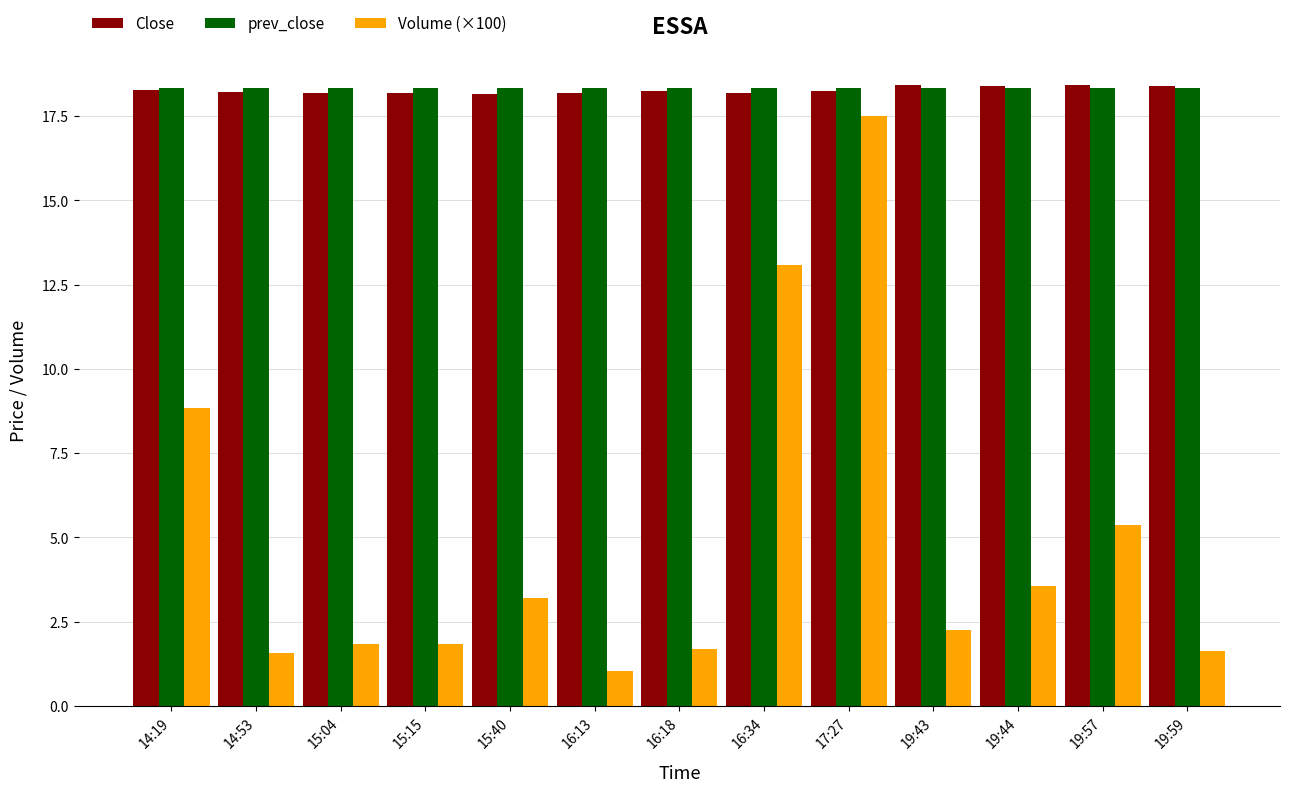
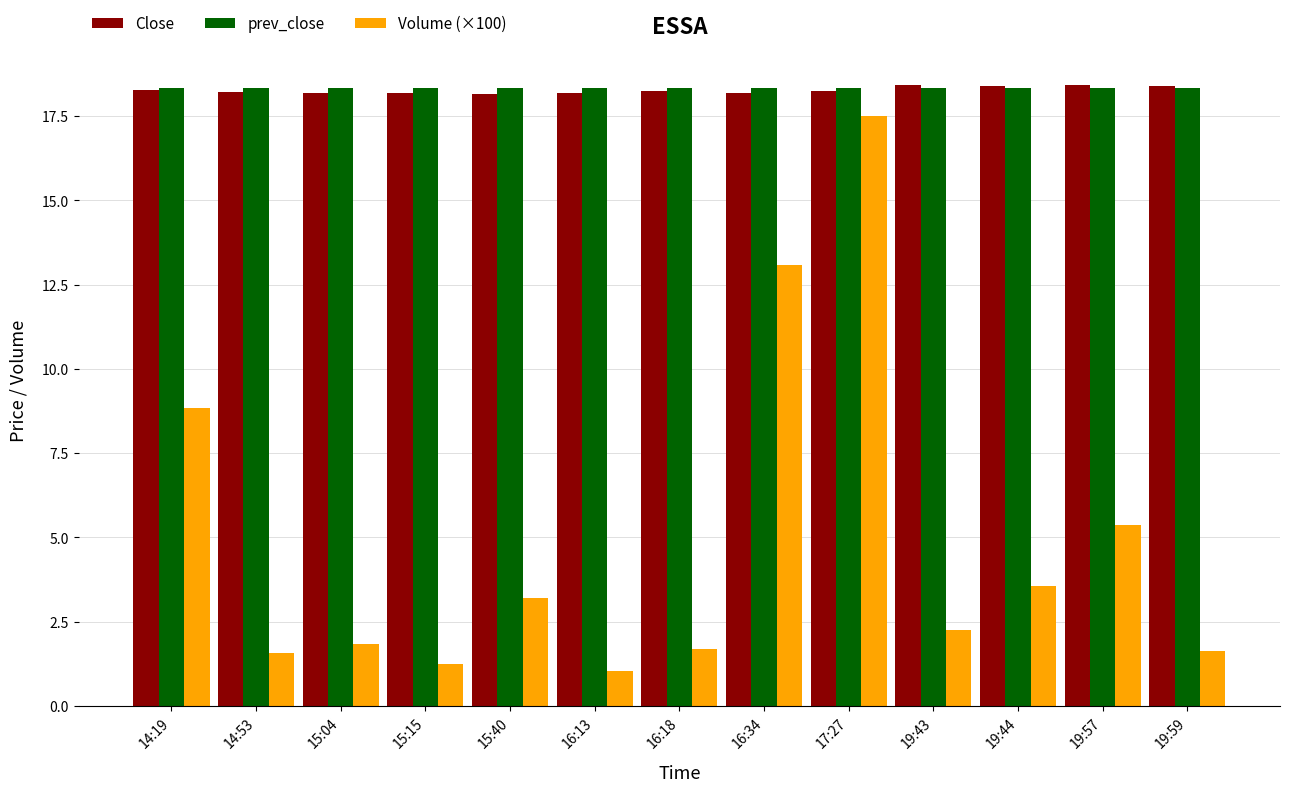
Volume (×100), 15:15: 1.8 -> 1.2
